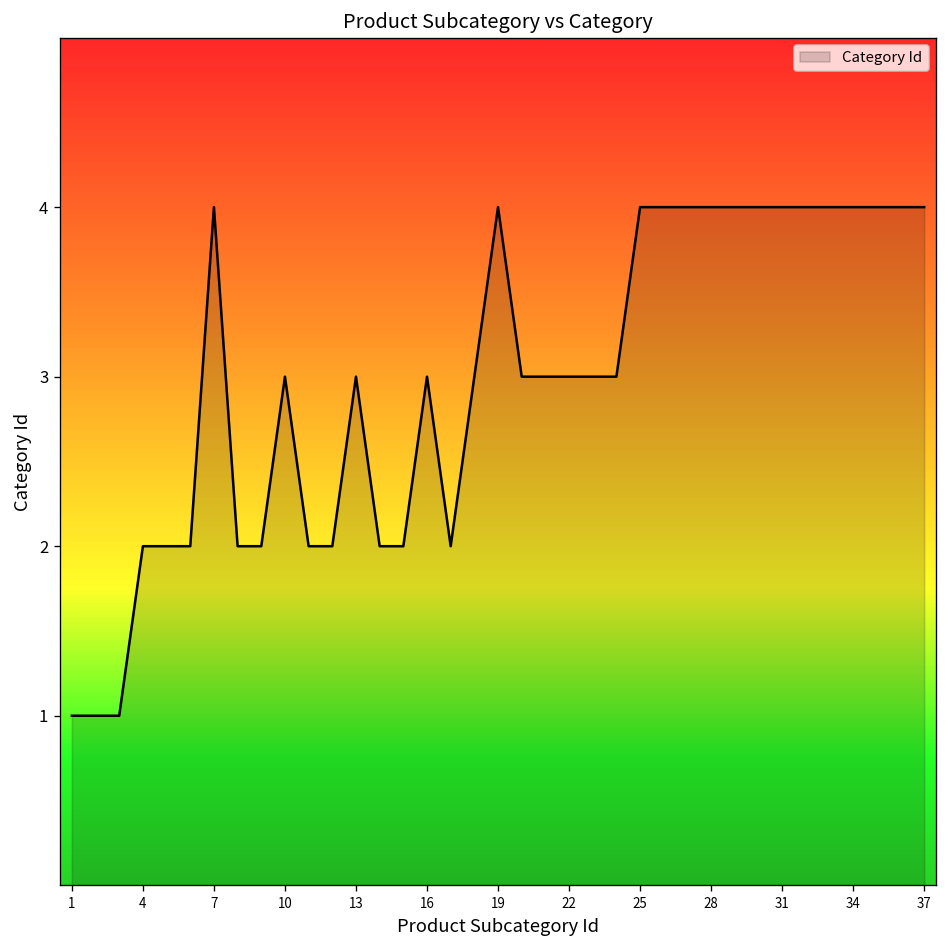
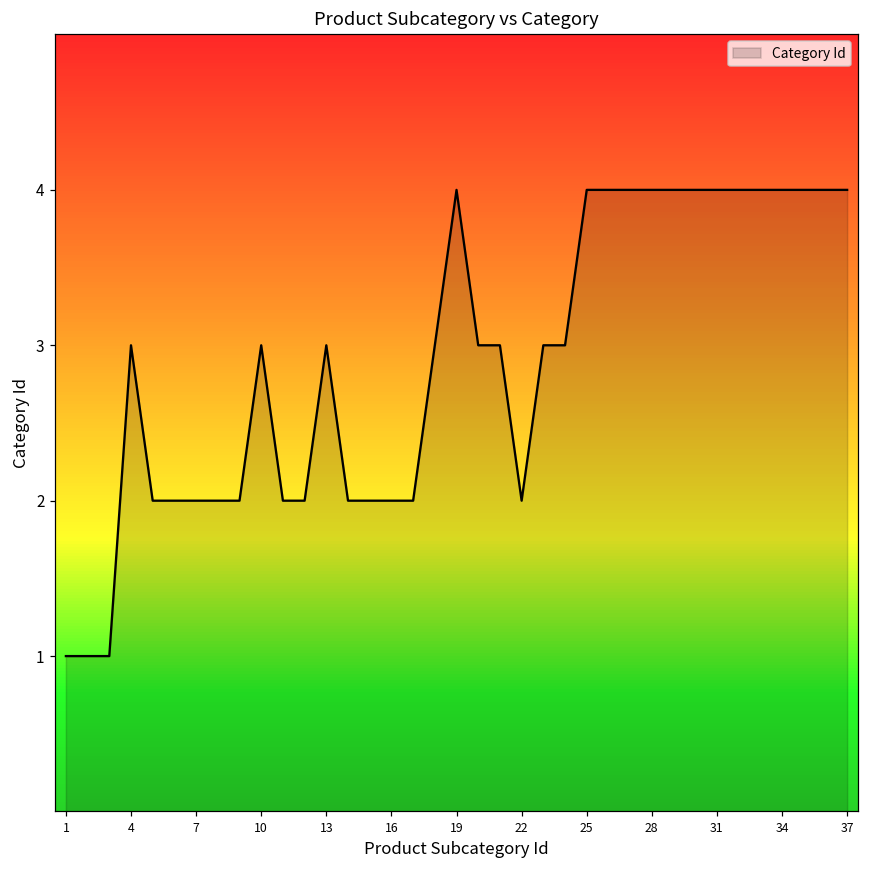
4: 2 -> 3
7: 4 -> 2
16: 3 -> 2
22: 3 -> 2
